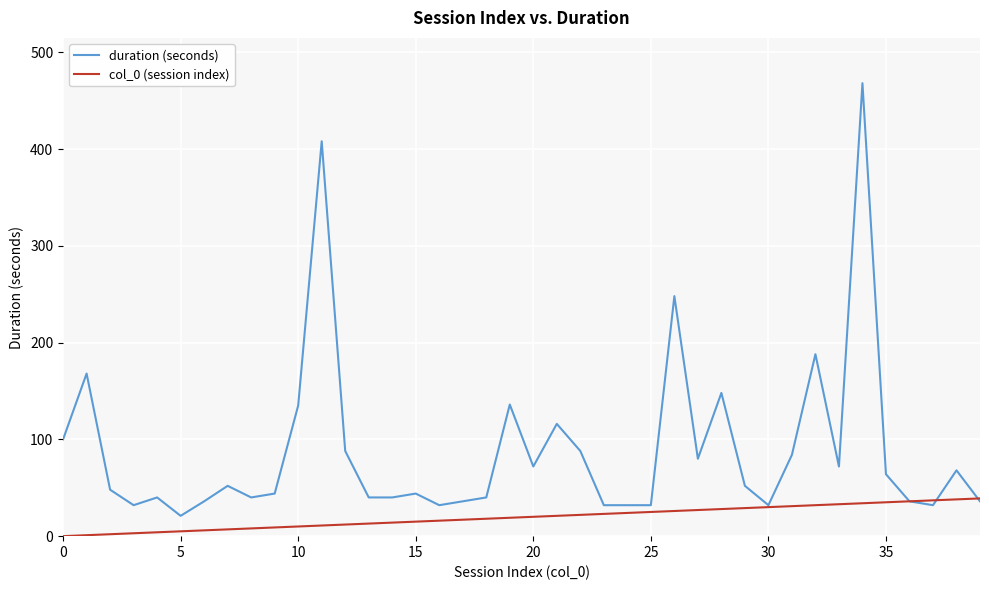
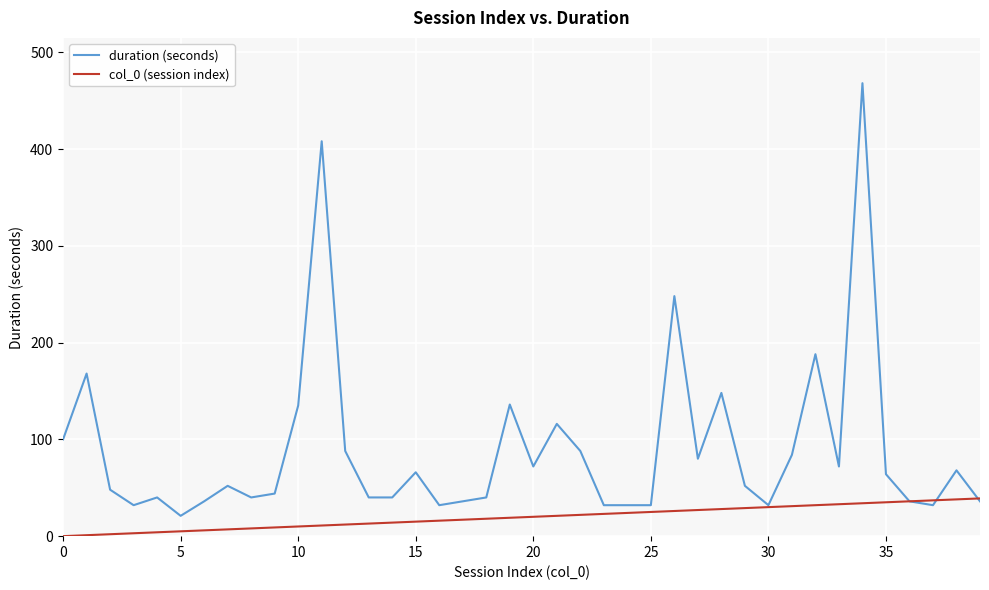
duration (seconds), 15: 40 -> 70
